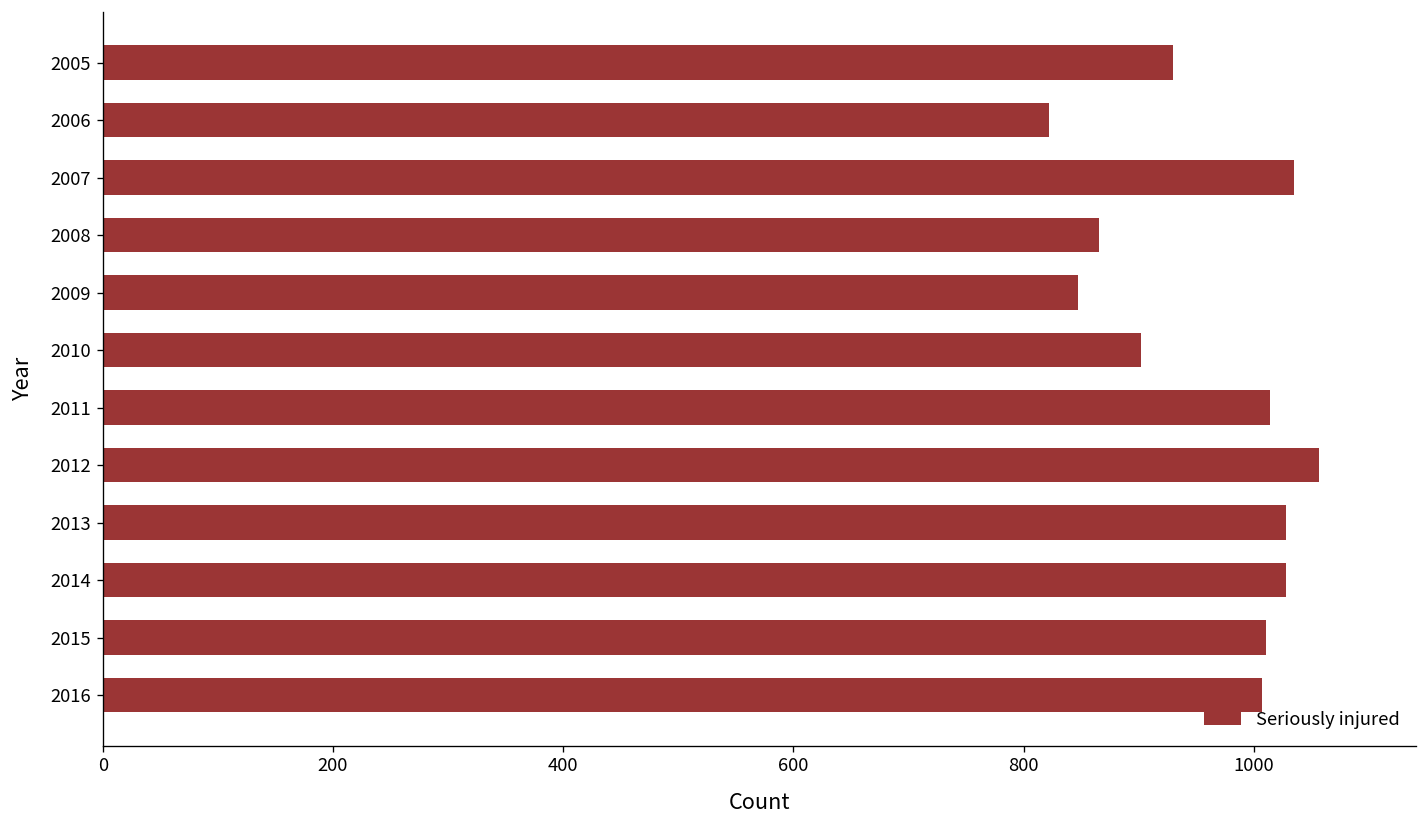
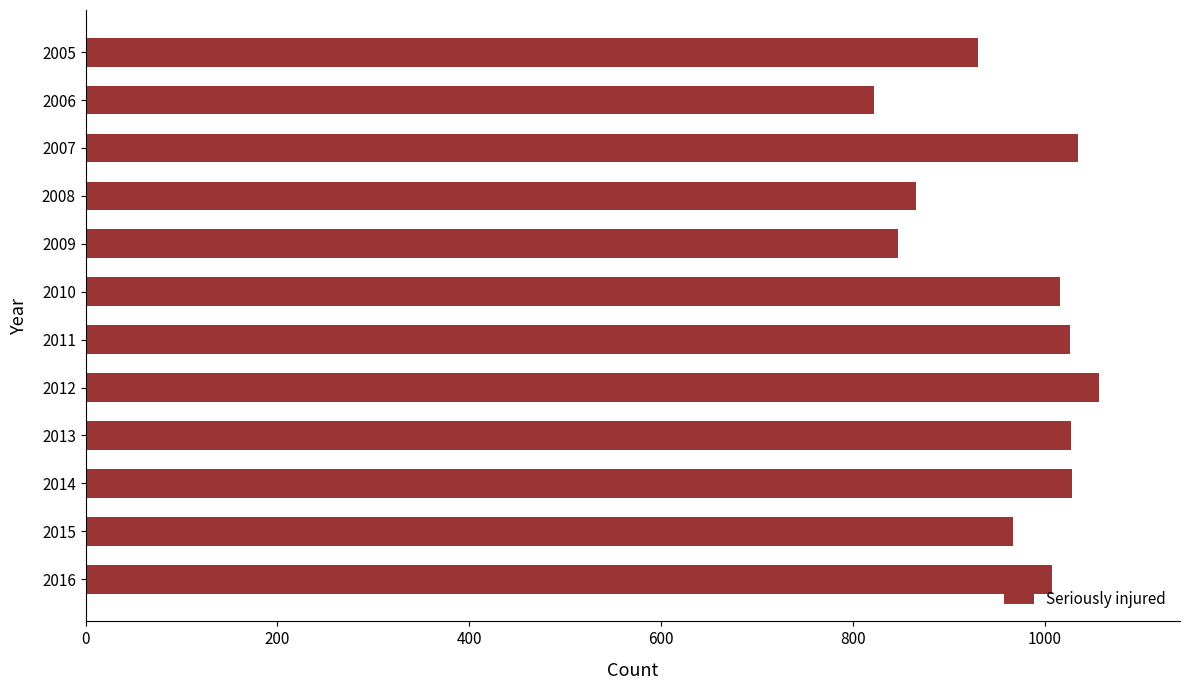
2010: 900 -> 1020
2011: 1010 -> 1030
2015: 1010 -> 970
